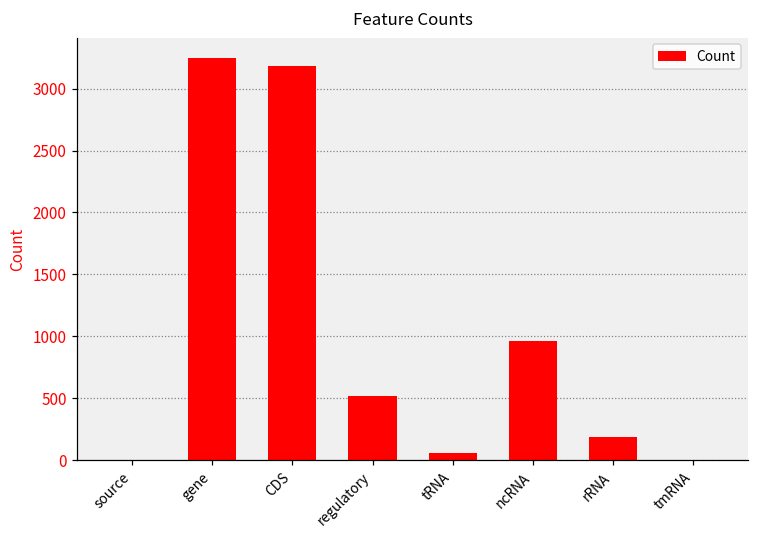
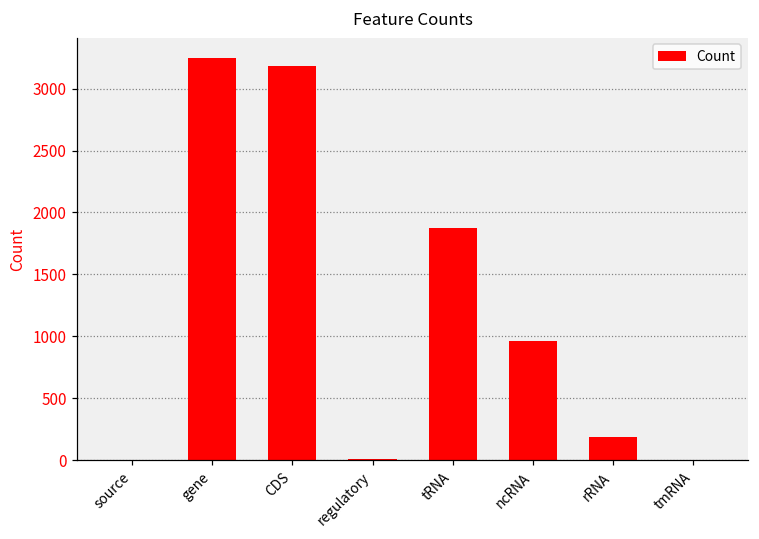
regulatory: 520 -> 10
tRNA: 60 -> 1880
